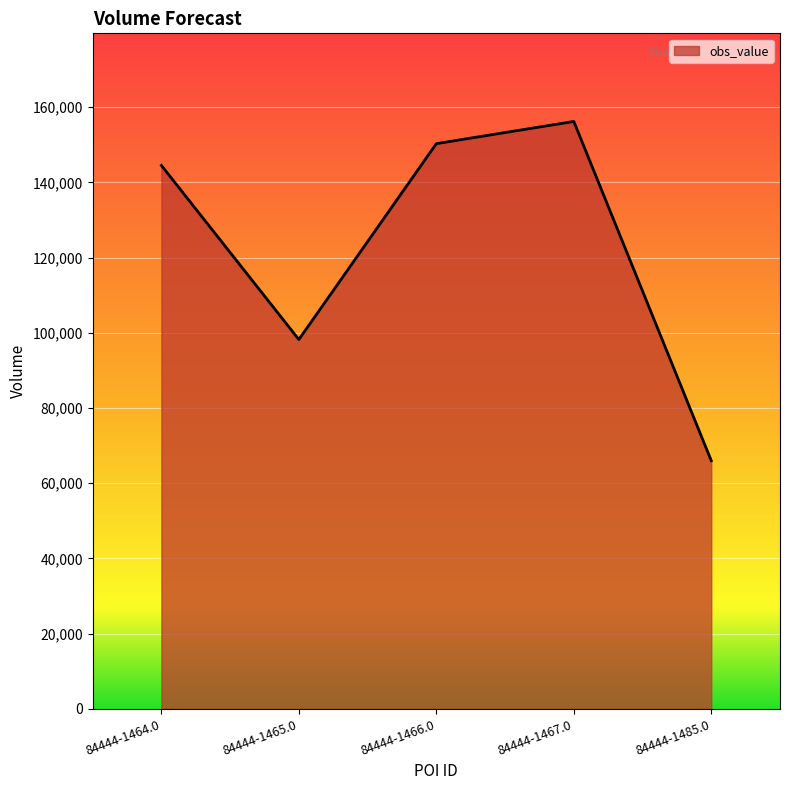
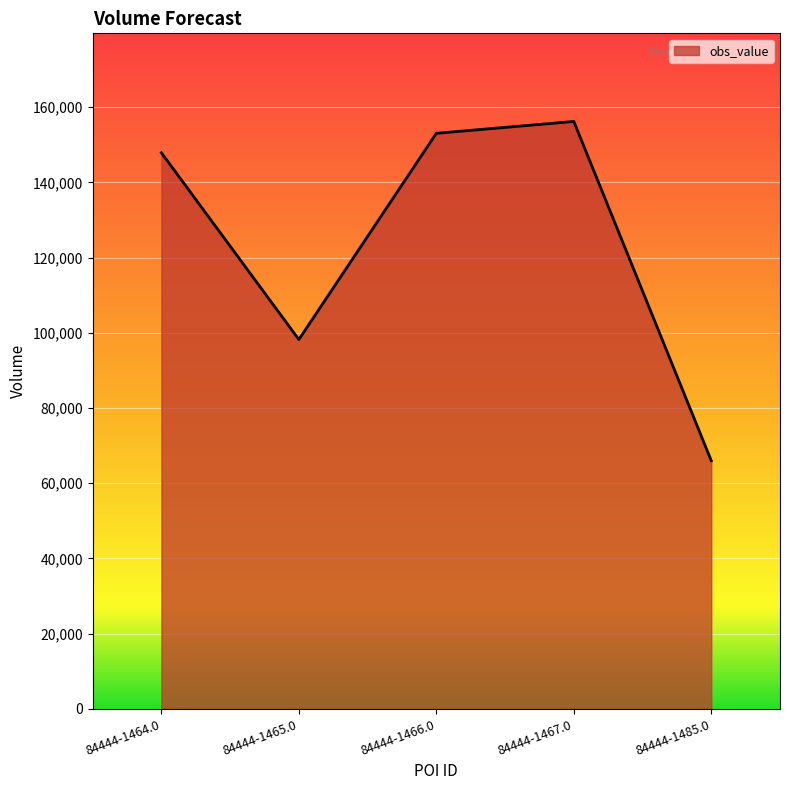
84444-1464.0: 145,000 -> 148,000
84444-1466.0: 150,000 -> 153,000
